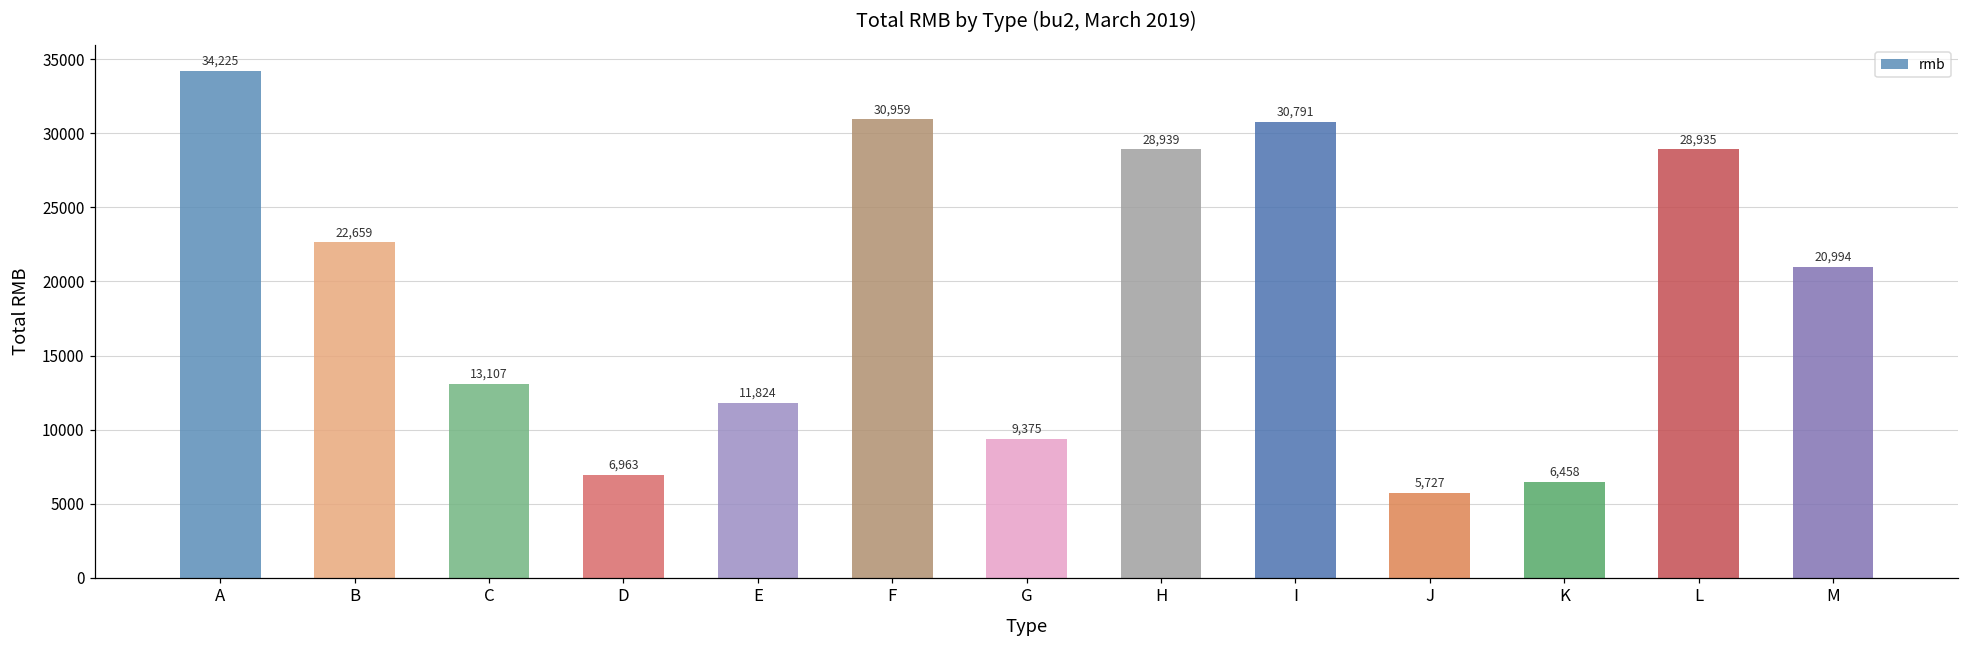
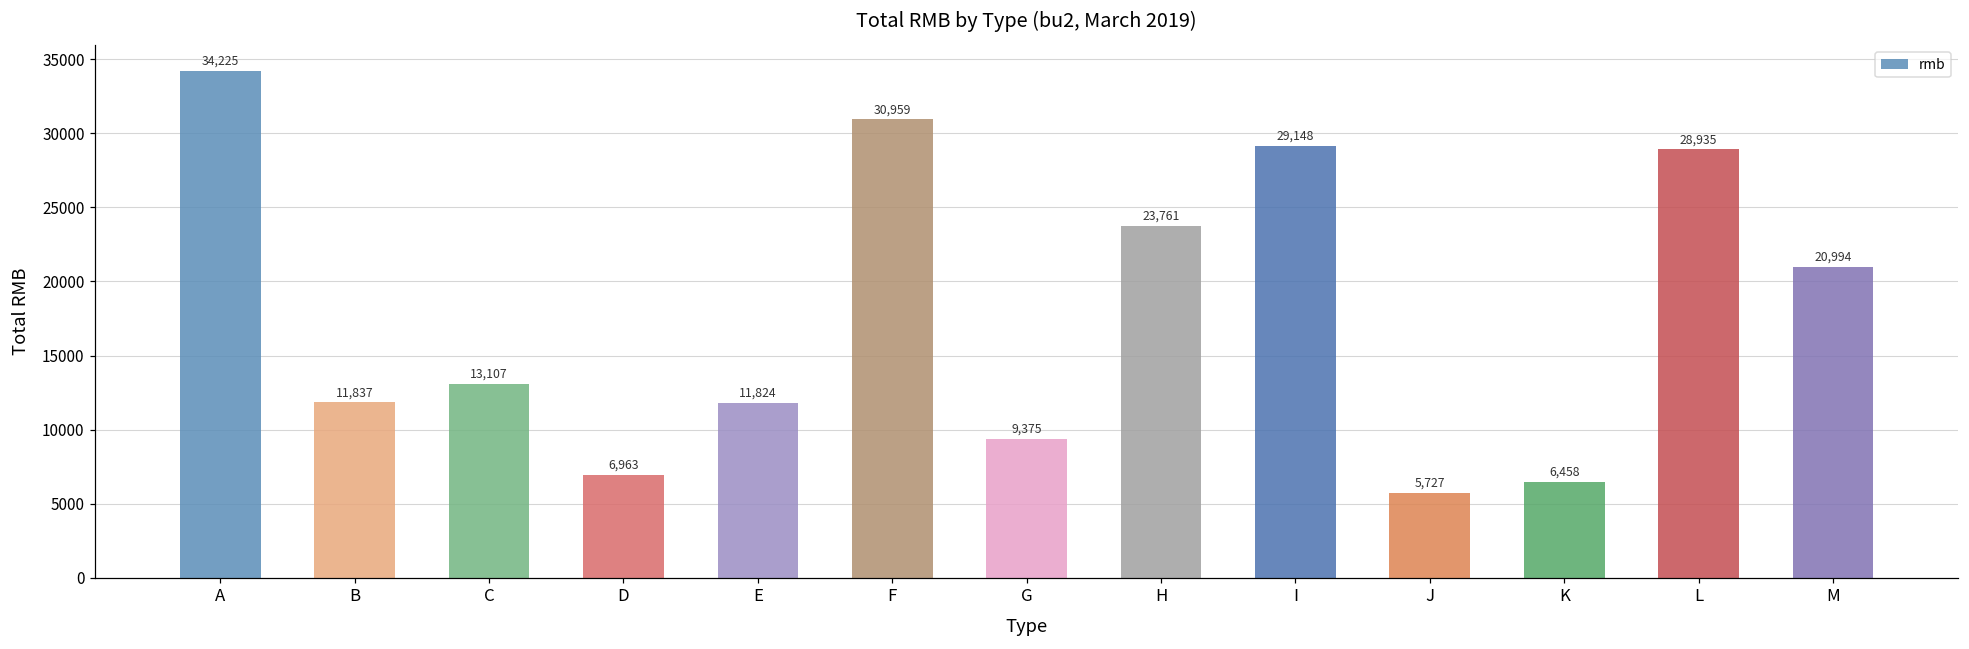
B: 22,659 -> 11,837
H: 28,939 -> 23,761
I: 30,791 -> 29,148
